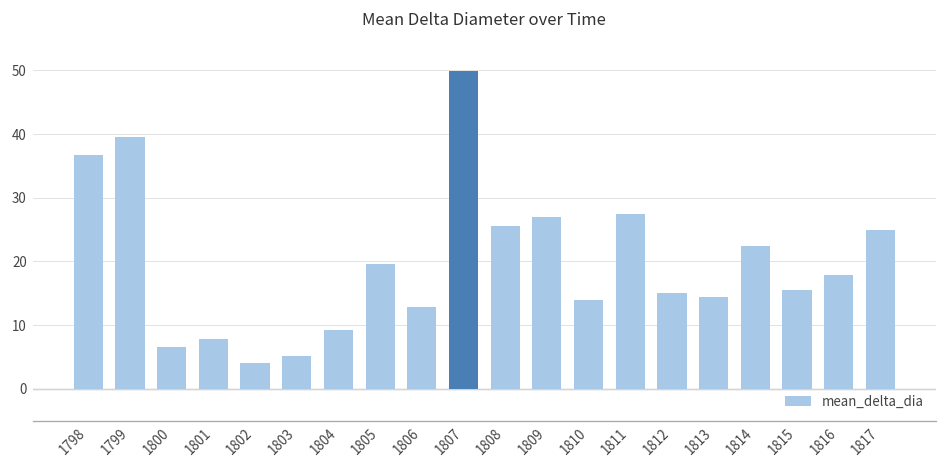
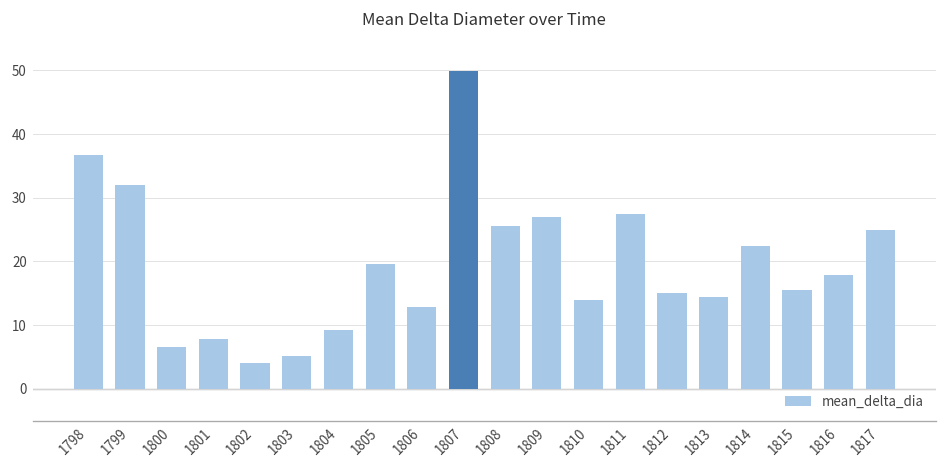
1799: 39 -> 32
